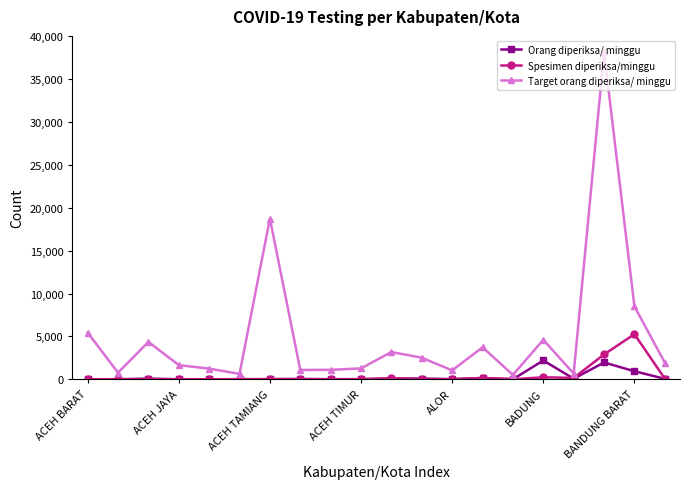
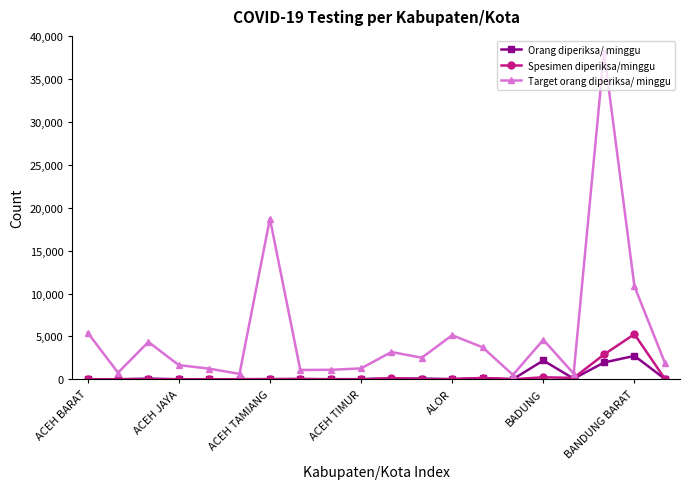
Target orang diperiksa/ minggu, ALOR: 1,000 -> 5,000
Orang diperiksa/ minggu, BANDUNG BARAT: 1,000 -> 3,000
Target orang diperiksa/ minggu, BANDUNG BARAT: 8,000 -> 11,000
